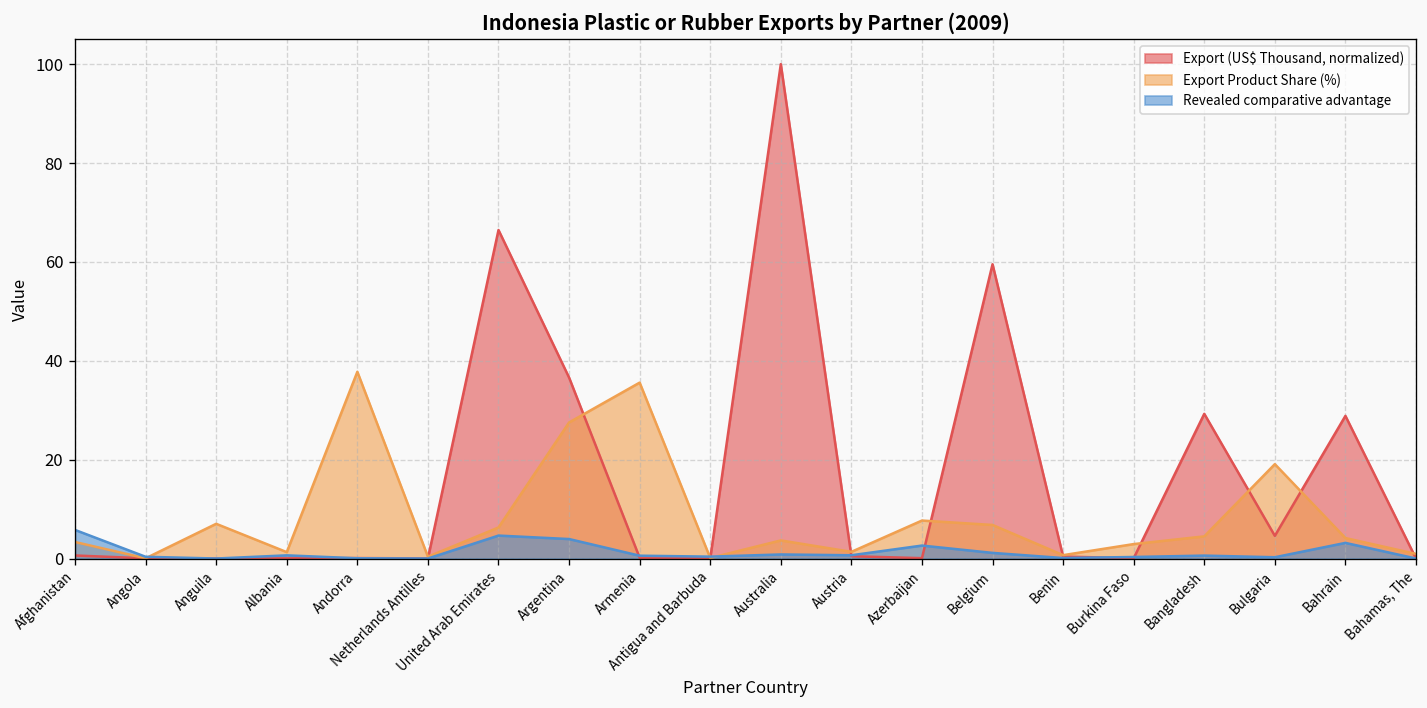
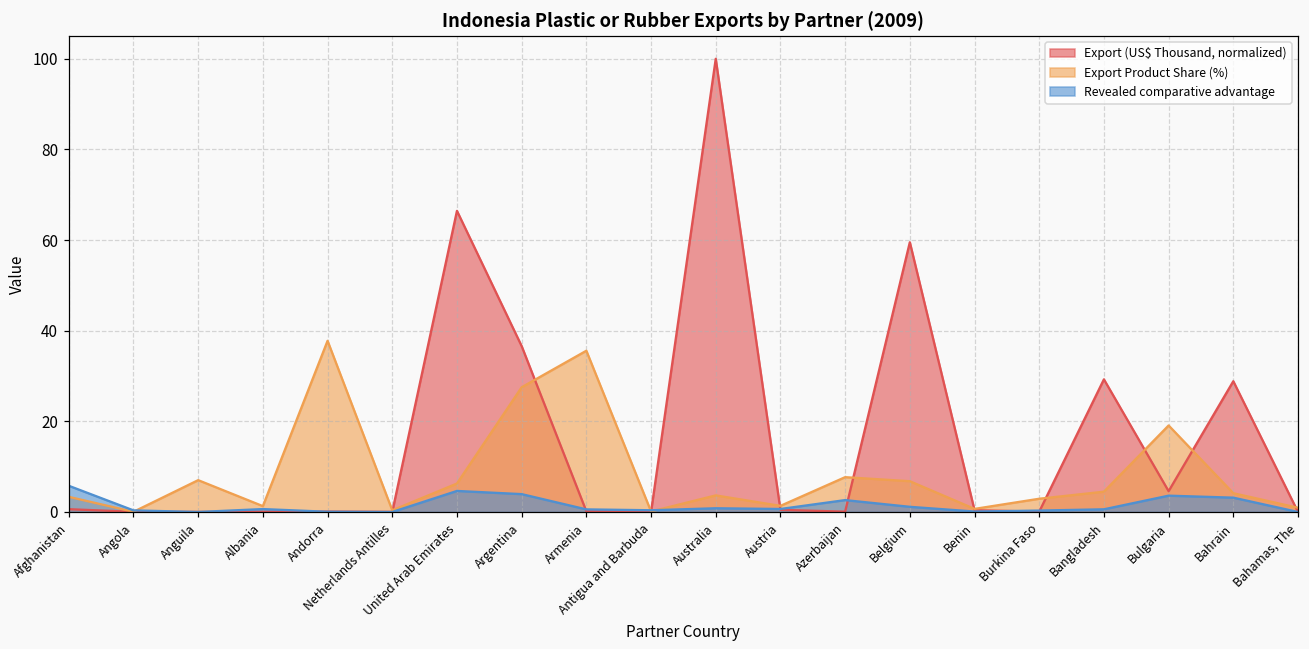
Revealed comparative advantage, Bulgaria: 0 -> 4
